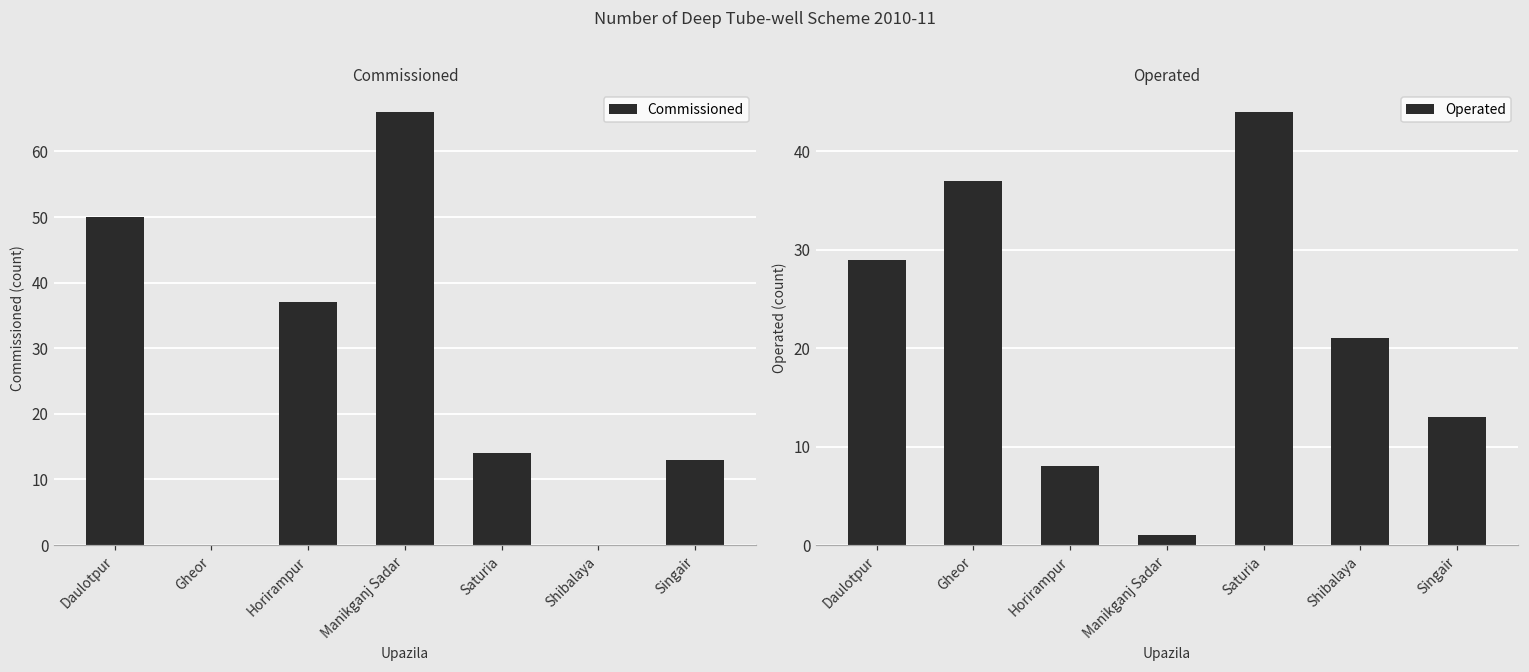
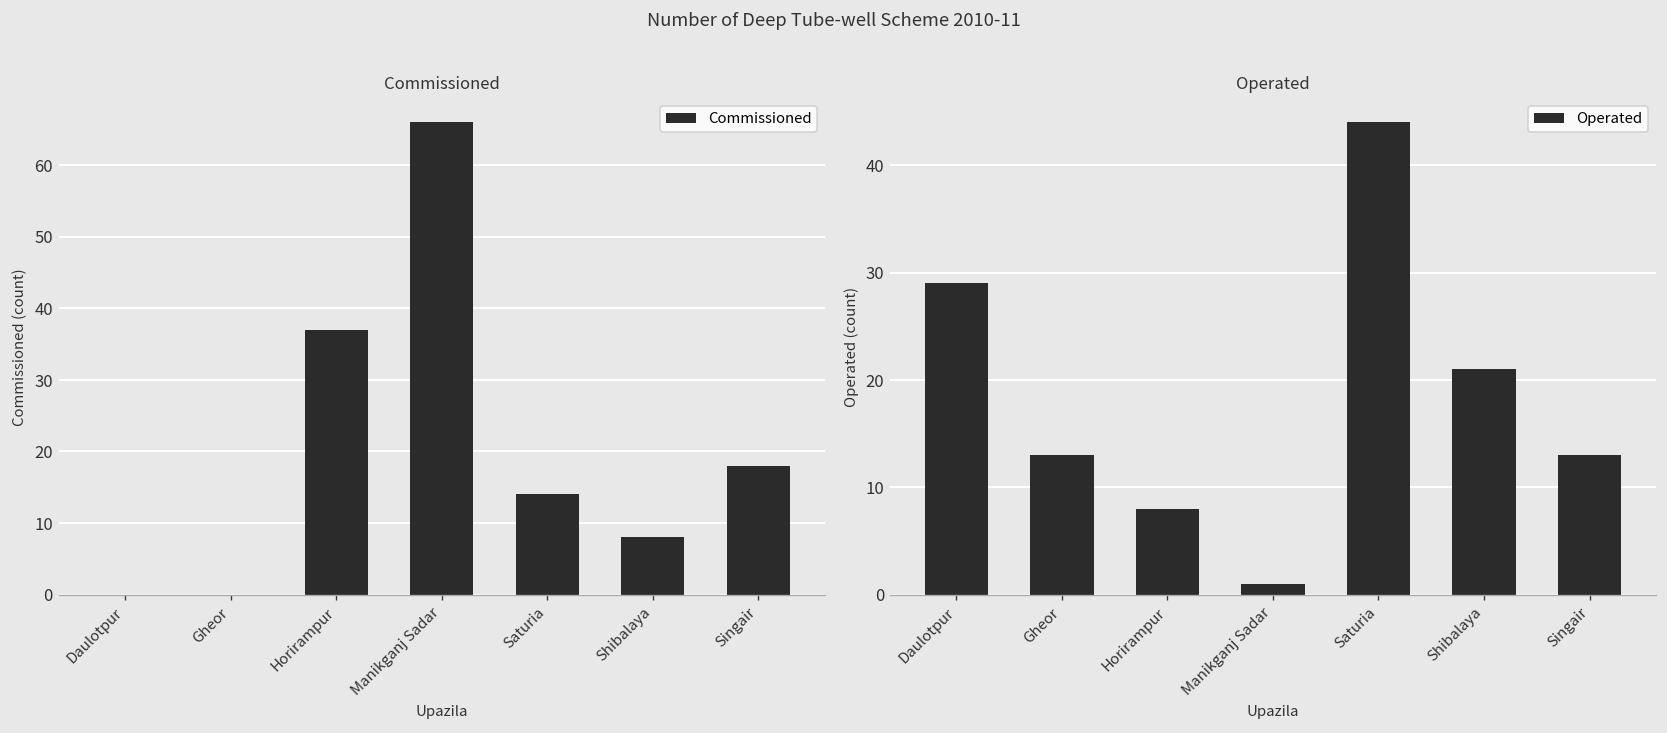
Commissioned, Daulotpur: 50 -> 0
Commissioned, Shibalaya: 0 -> 8
Commissioned, Singair: 13 -> 18
Operated, Gheor: 37 -> 13
